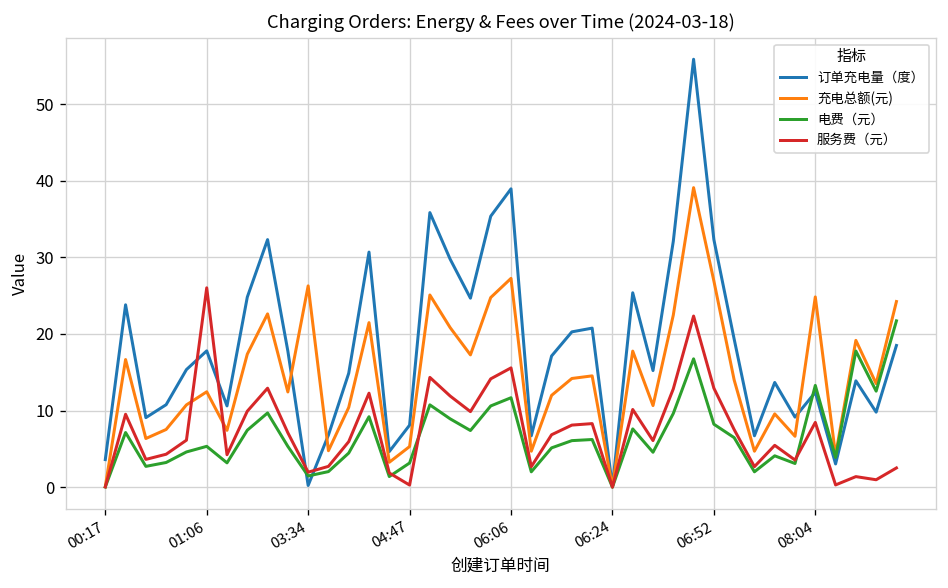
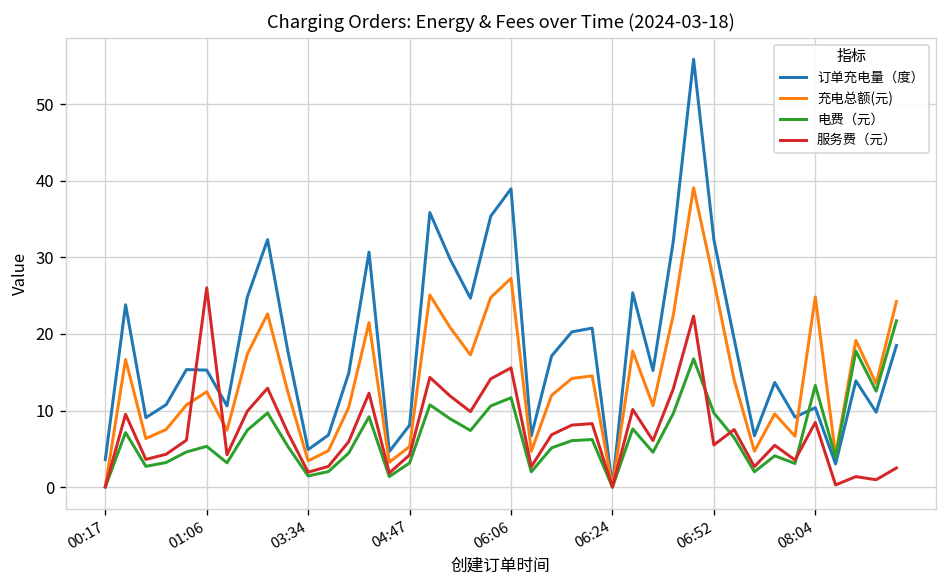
订单充电量（度）, 01:06: 18 -> 15
订单充电量（度）, 03:34: 0 -> 5
充电总额(元), 03:34: 26 -> 3
服务费（元）, 04:47: 0 -> 4
电费（元）, 06:52: 8 -> 10
服务费（元）, 06:52: 13 -> 6
订单充电量（度）, 08:04: 12 -> 10
